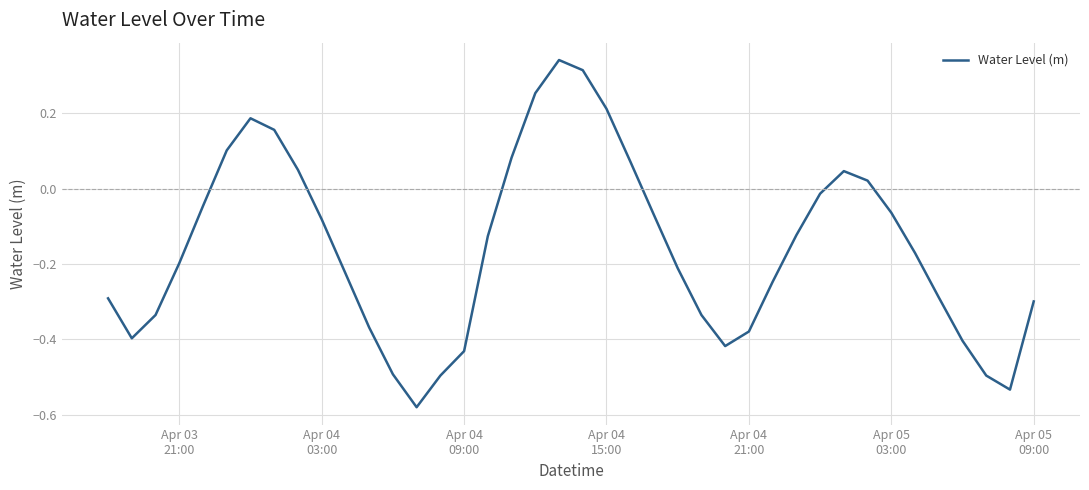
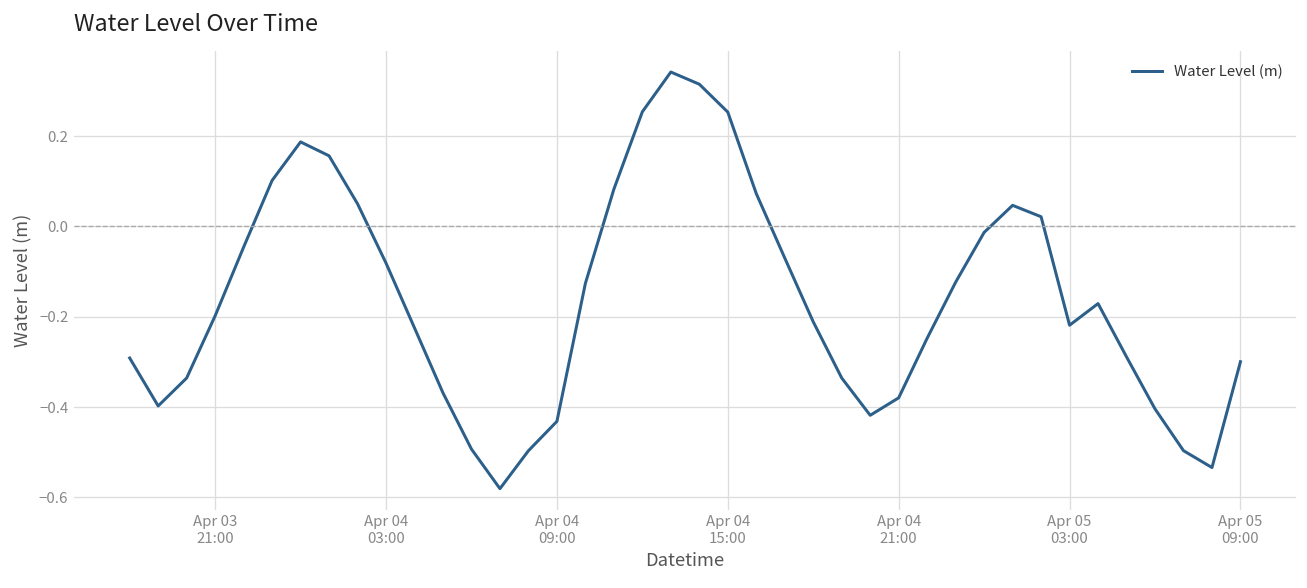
Apr 04 15:00: 0.21 -> 0.25
Apr 05 03:00: -0.06 -> -0.22
